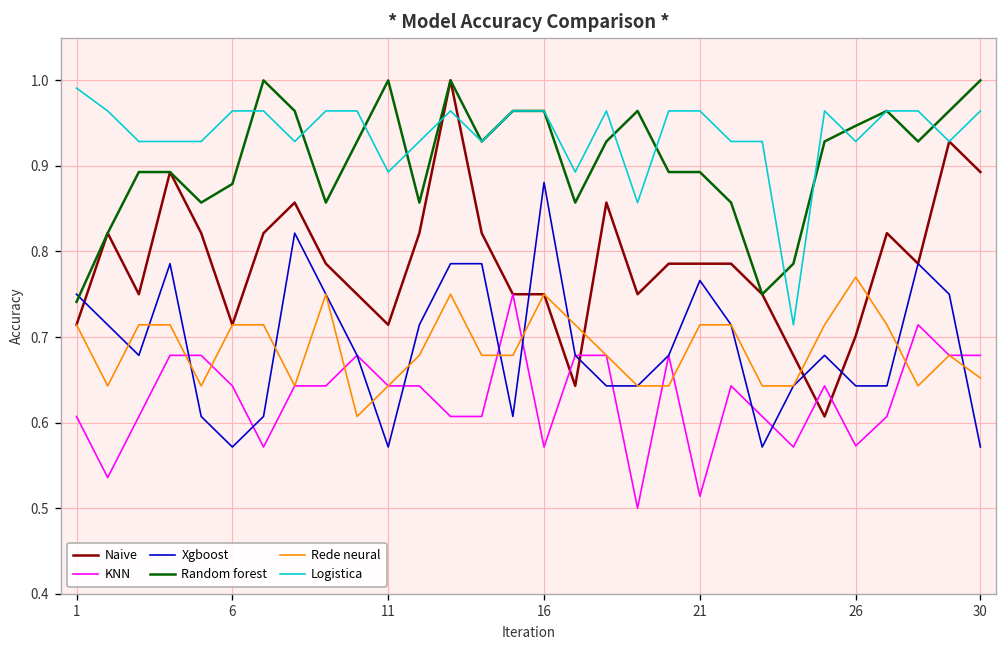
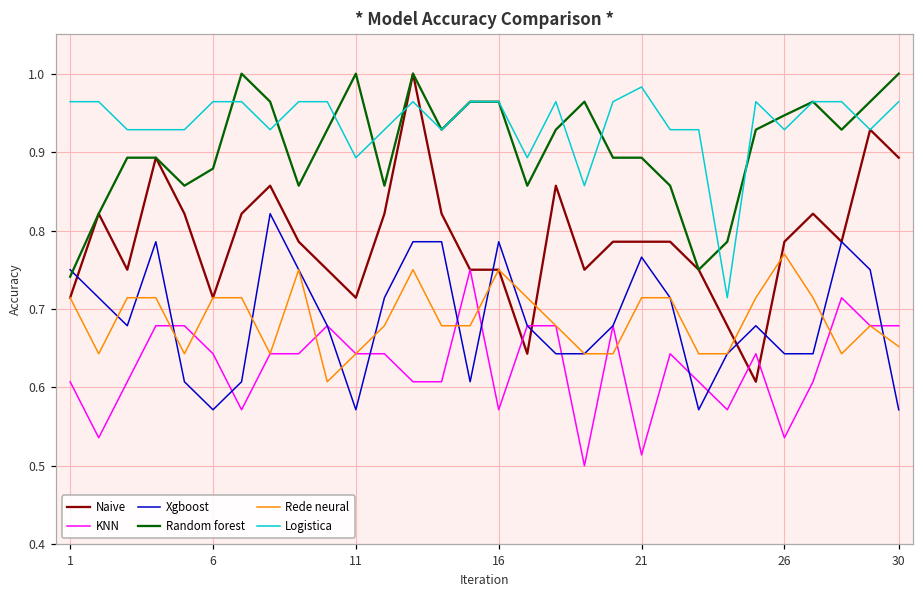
Logistica, 1: 0.99 -> 0.96
Xgboost, 16: 0.88 -> 0.79
Logistica, 21: 0.96 -> 0.98
Naive, 26: 0.70 -> 0.79
KNN, 26: 0.57 -> 0.54
